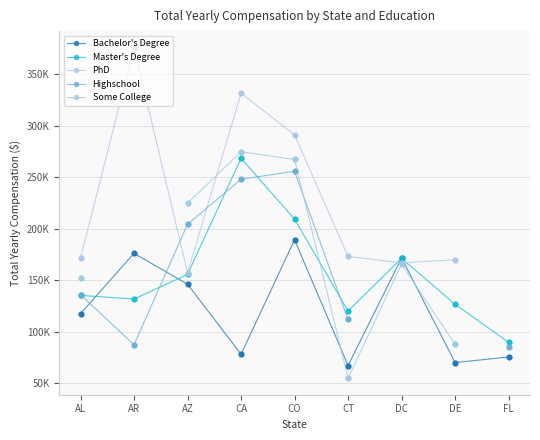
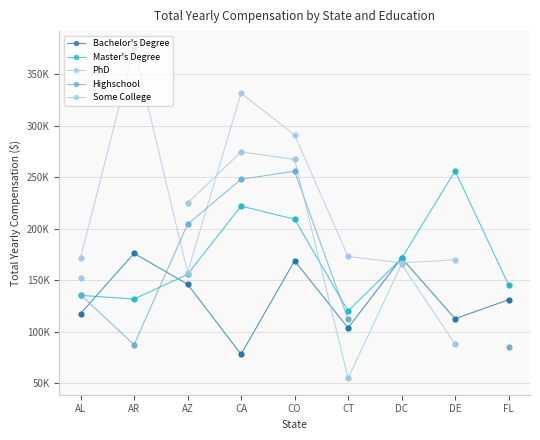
Master's Degree, CA: 269000 -> 222000
Bachelor's Degree, CO: 189000 -> 169000
Bachelor's Degree, CT: 67000 -> 104000
Bachelor's Degree, DE: 70000 -> 113000
Master's Degree, DE: 127000 -> 256000
Bachelor's Degree, FL: 76000 -> 131000
Master's Degree, FL: 90000 -> 146000
